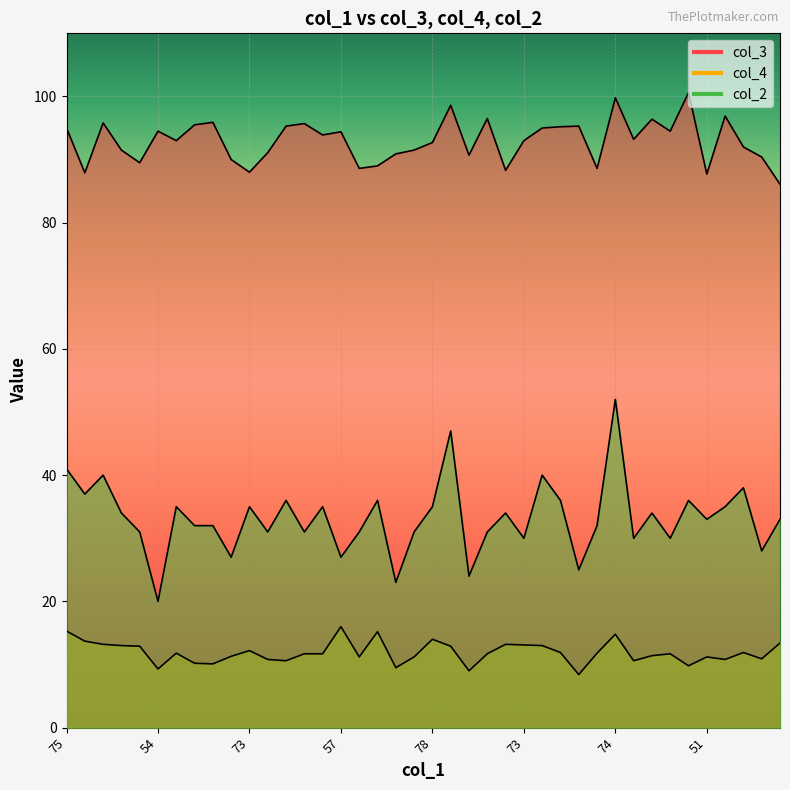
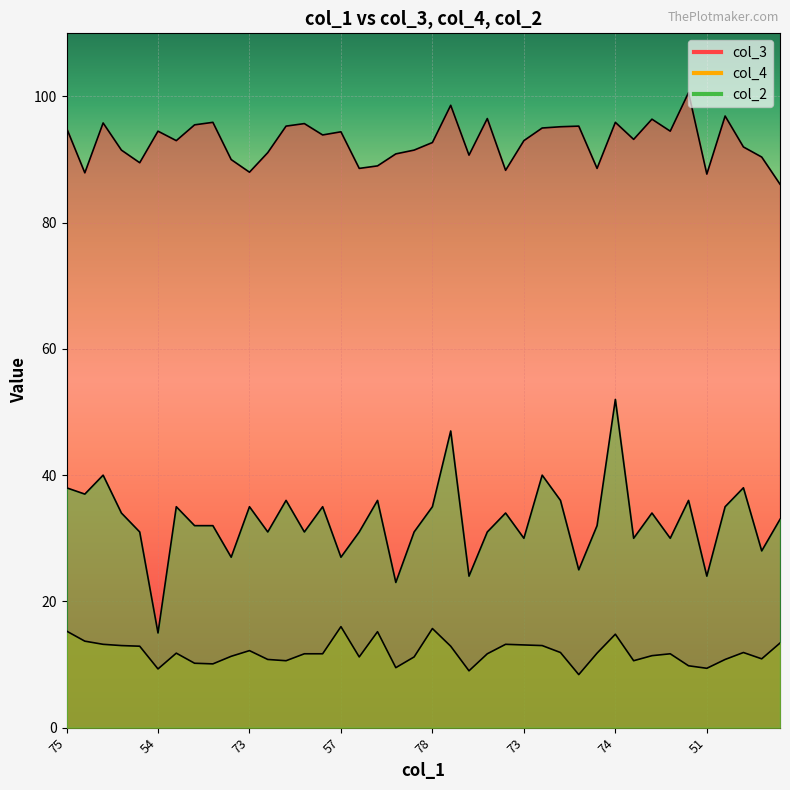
col_2, 75: 41 -> 38
col_2, 54: 20 -> 15
col_4, 78: 14 -> 16
col_3, 74: 100 -> 96
col_4, 51: 11 -> 9
col_2, 51: 33 -> 24
